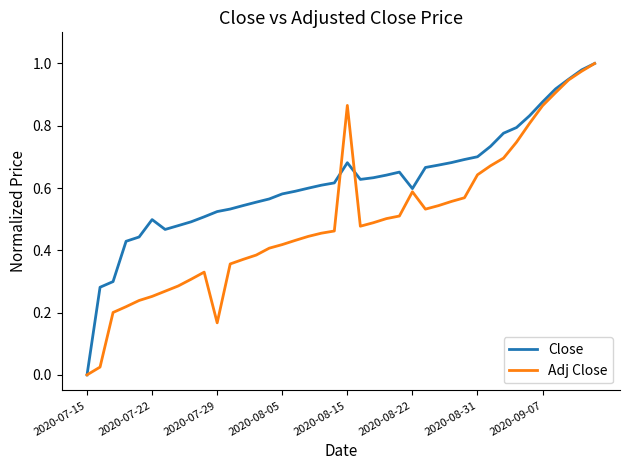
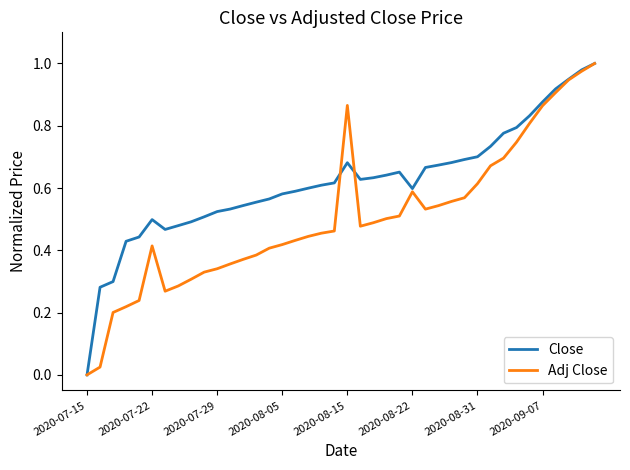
Adj Close, 2020-07-22: 0.25 -> 0.41
Adj Close, 2020-07-29: 0.17 -> 0.34
Adj Close, 2020-08-31: 0.64 -> 0.61
